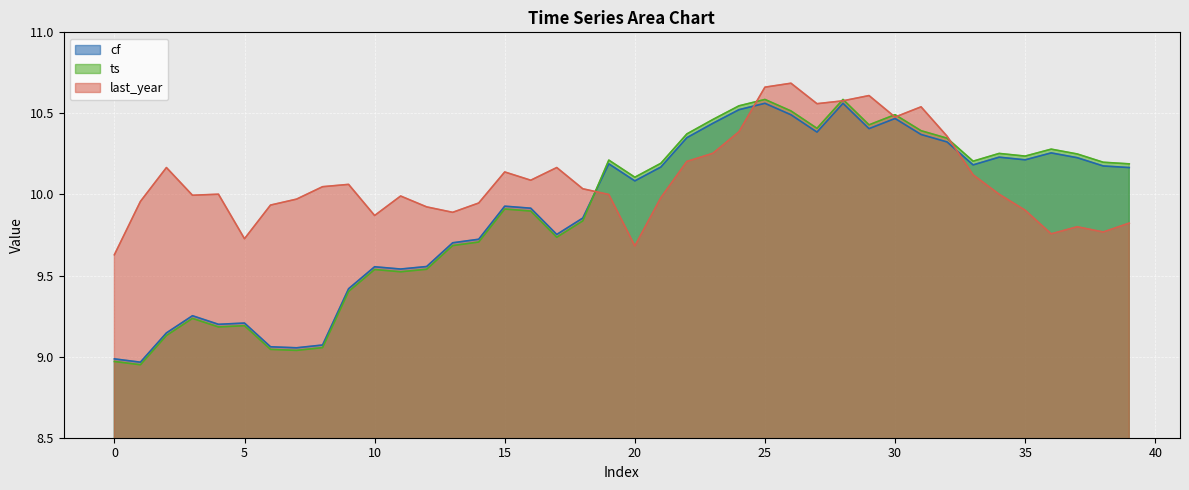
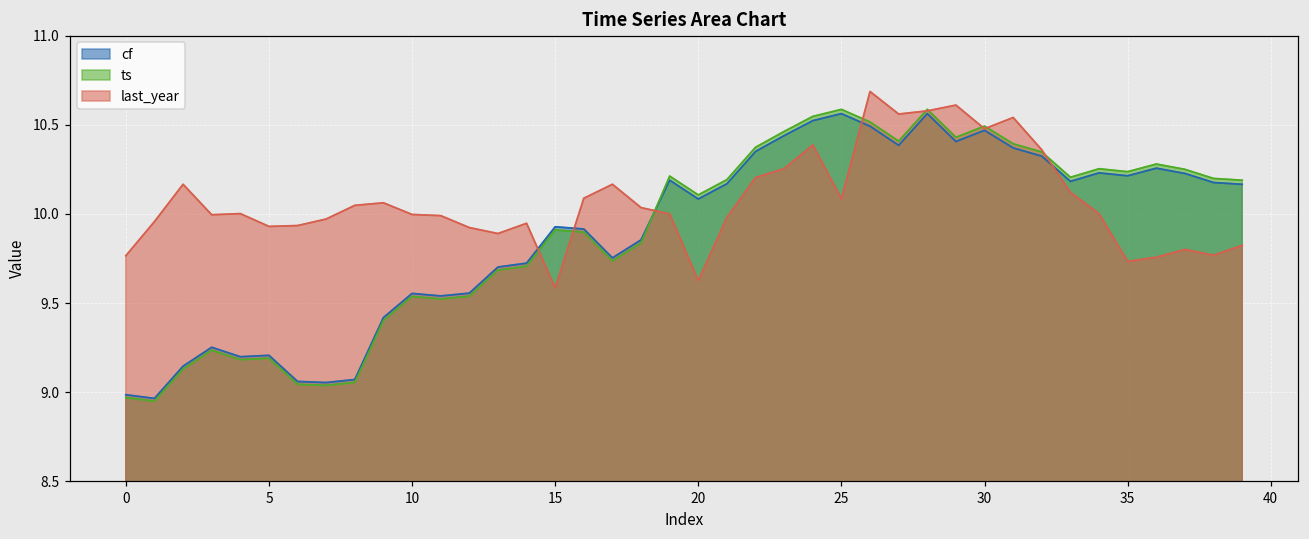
last_year, 0: 9.63 -> 9.77
last_year, 5: 9.73 -> 9.93
last_year, 10: 9.87 -> 10.00
last_year, 15: 10.14 -> 9.58
last_year, 20: 9.68 -> 9.63
last_year, 25: 10.66 -> 10.08
last_year, 35: 9.90 -> 9.73
